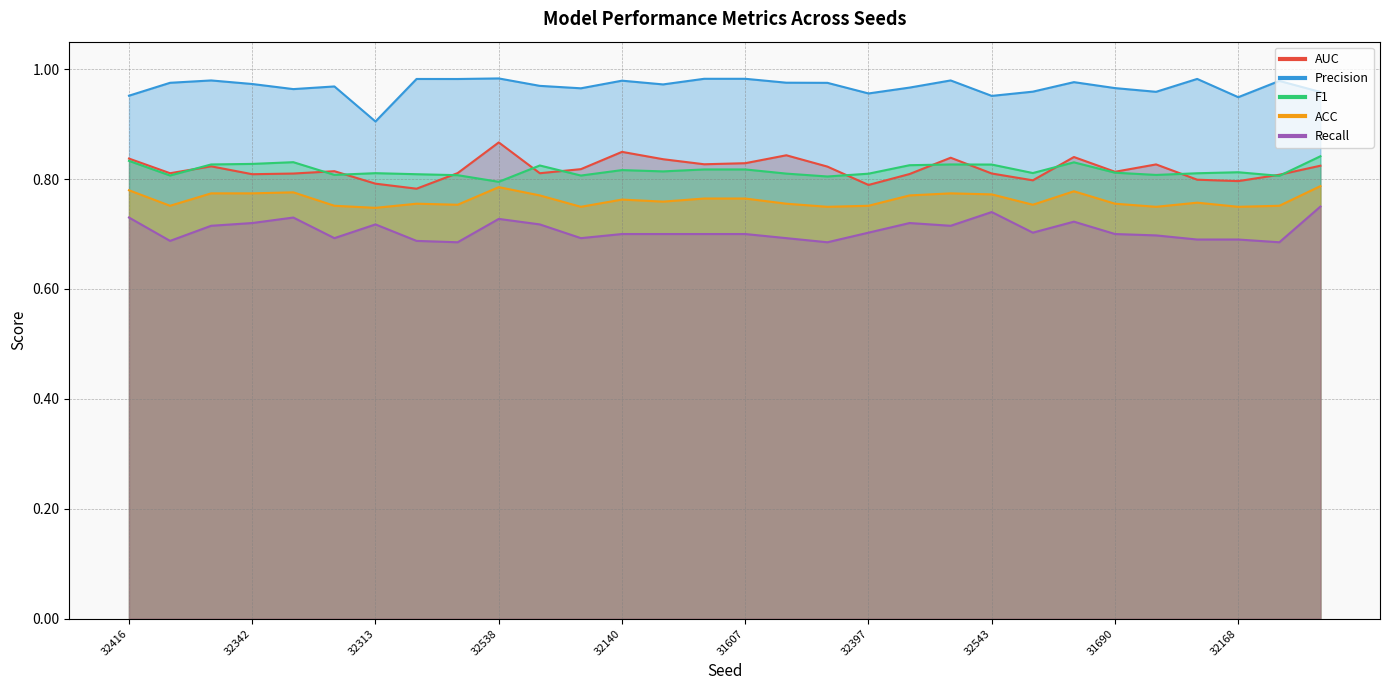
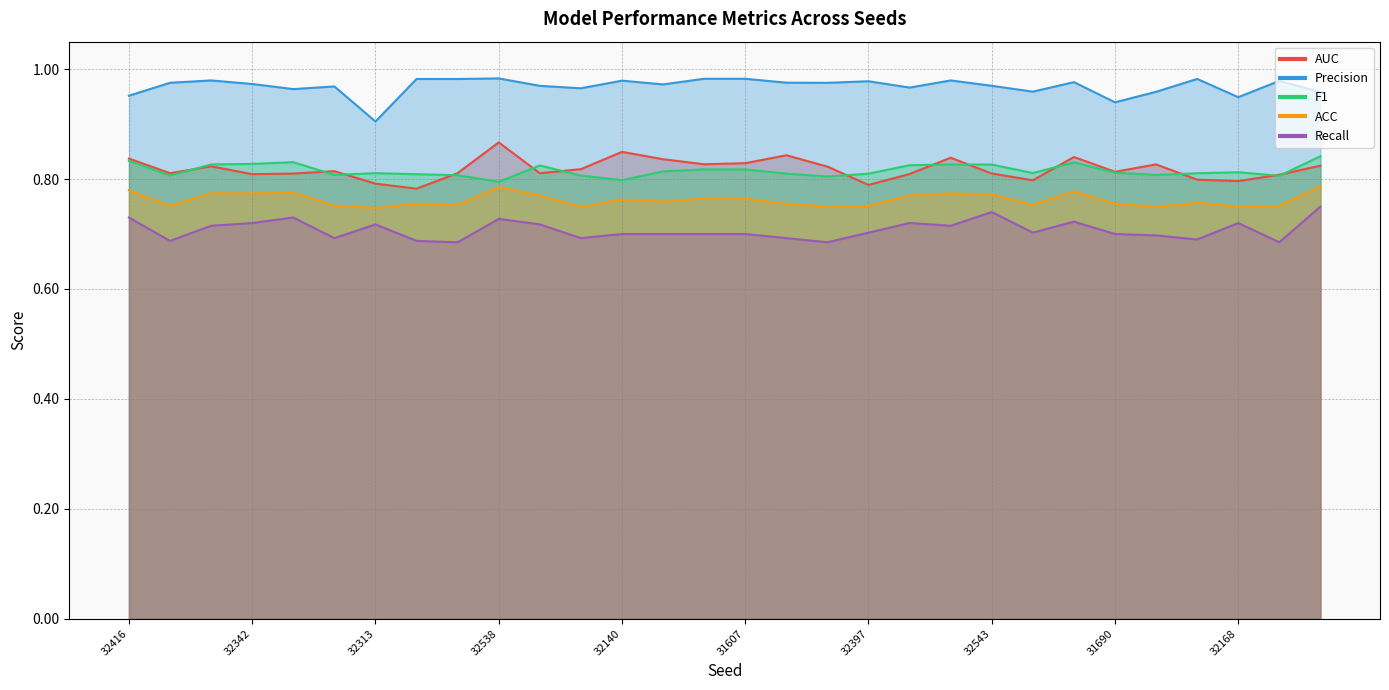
F1, 32140: 0.82 -> 0.80
Precision, 32397: 0.96 -> 0.98
Precision, 32543: 0.95 -> 0.97
Precision, 31690: 0.97 -> 0.94
Recall, 32168: 0.69 -> 0.72
